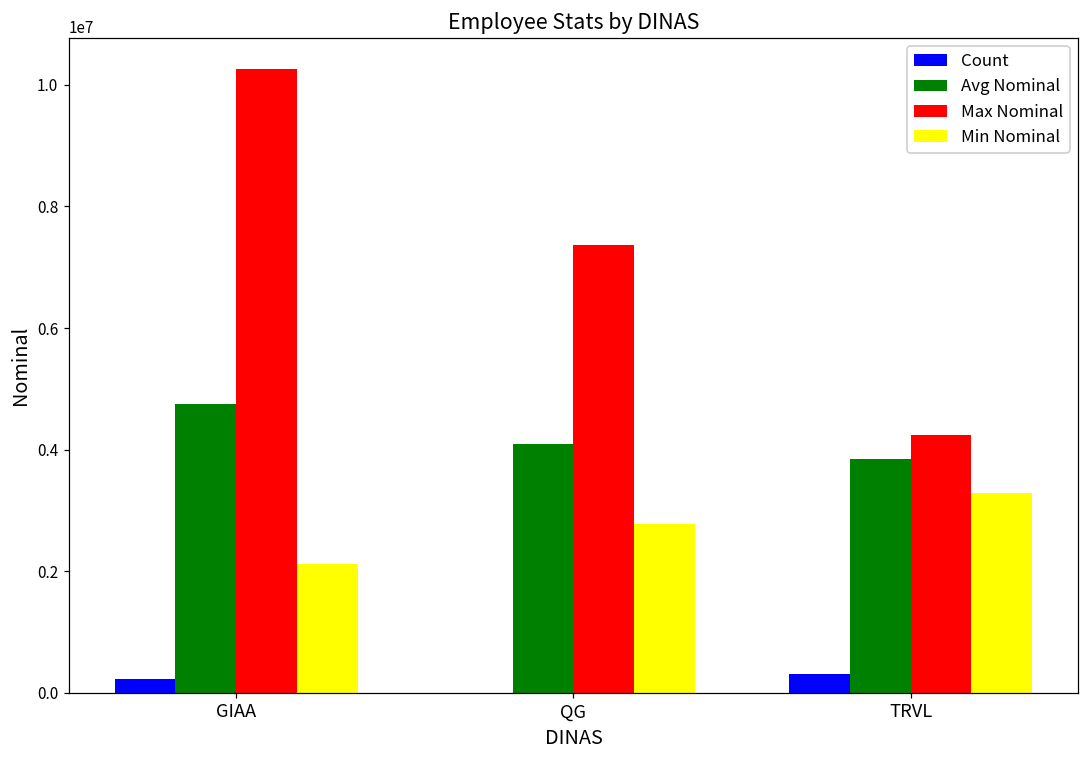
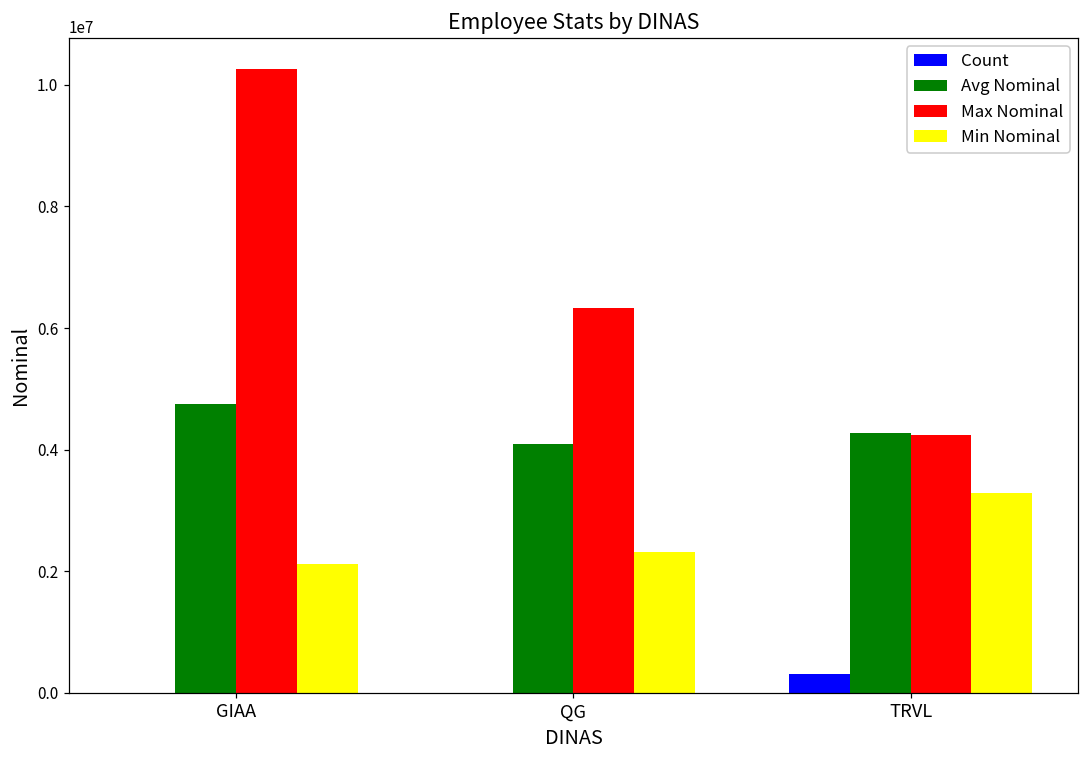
Count, GIAA: 200000 -> 0
Max Nominal, QG: 7400000 -> 6300000
Min Nominal, QG: 2800000 -> 2300000
Avg Nominal, TRVL: 3800000 -> 4300000
